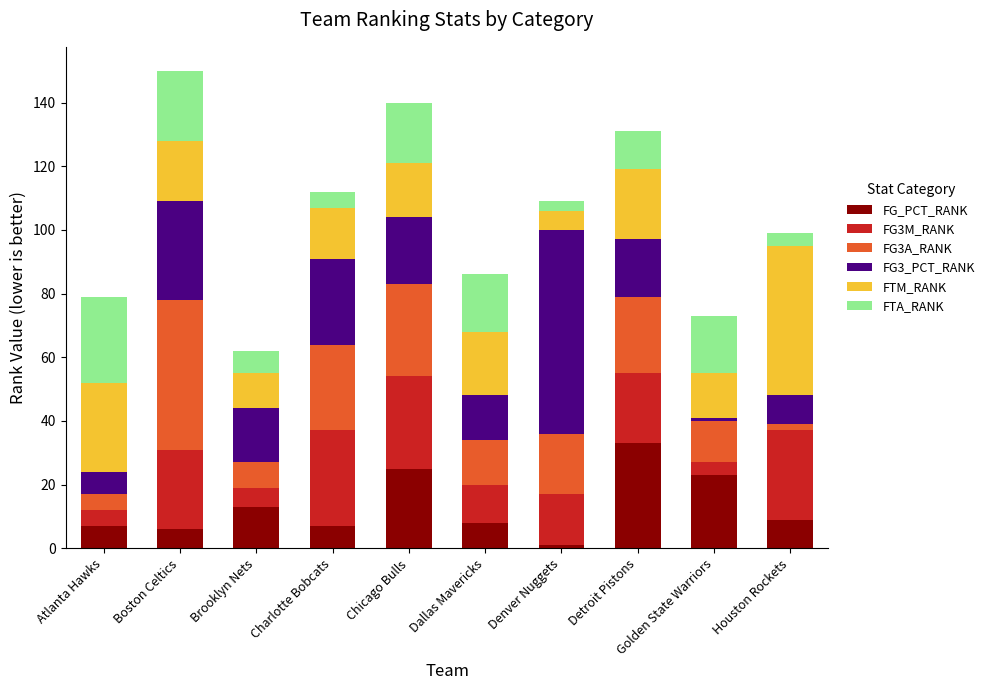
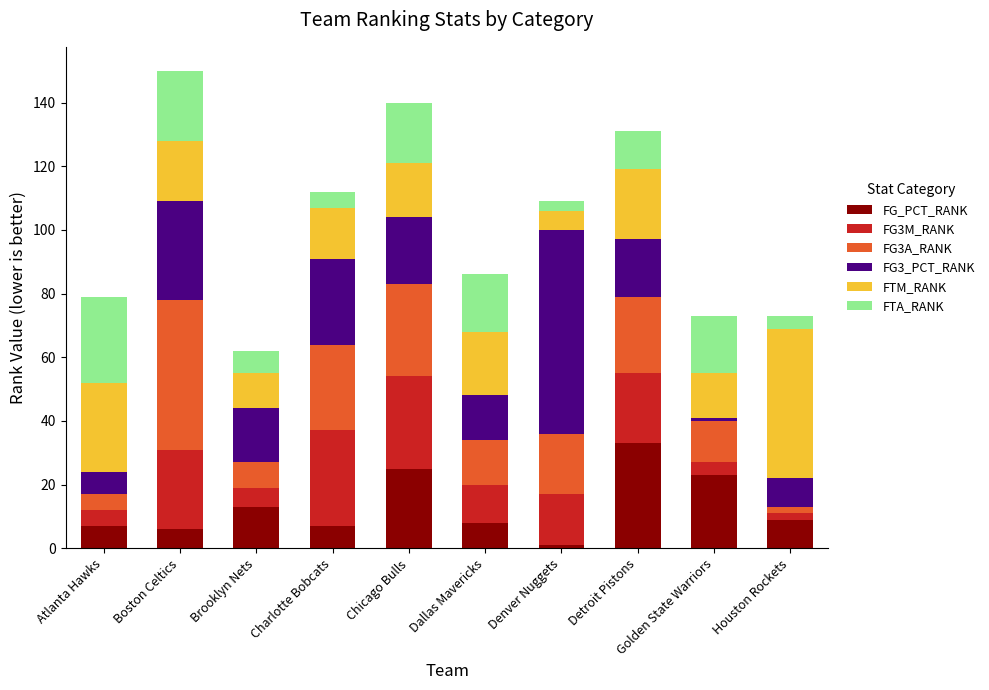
FG3M_RANK, Houston Rockets: 28 -> 2
